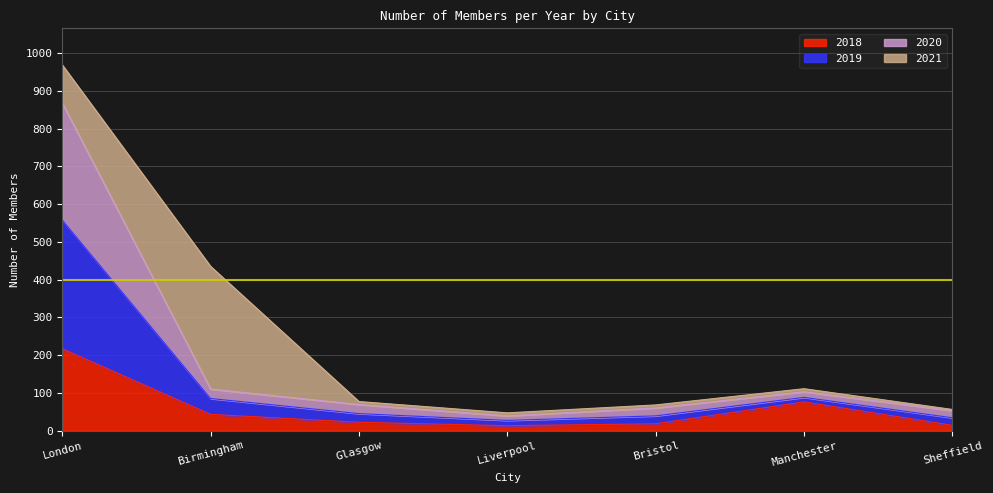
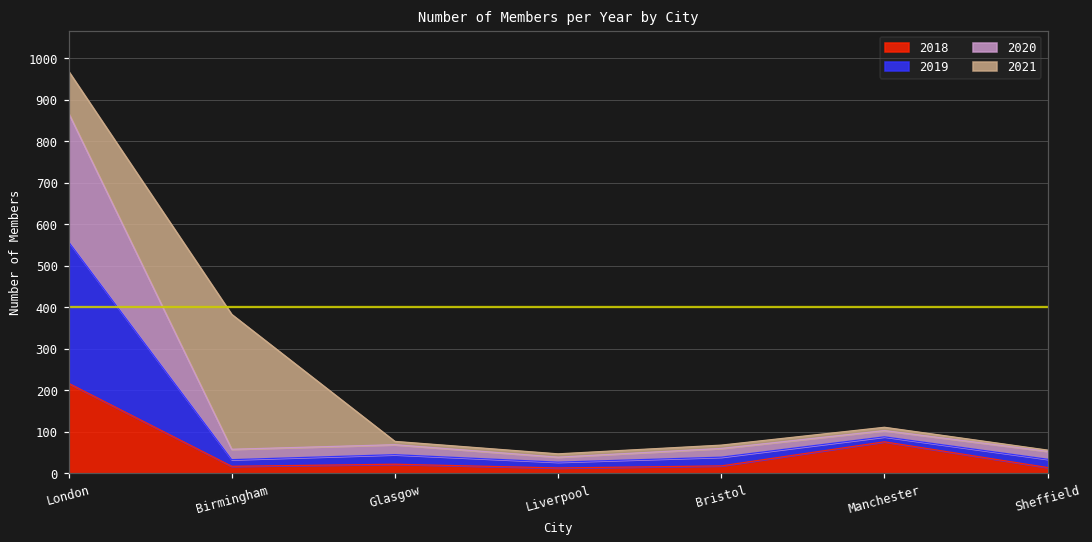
2018, Birmingham: 40 -> 20
2019, Birmingham: 40 -> 20
